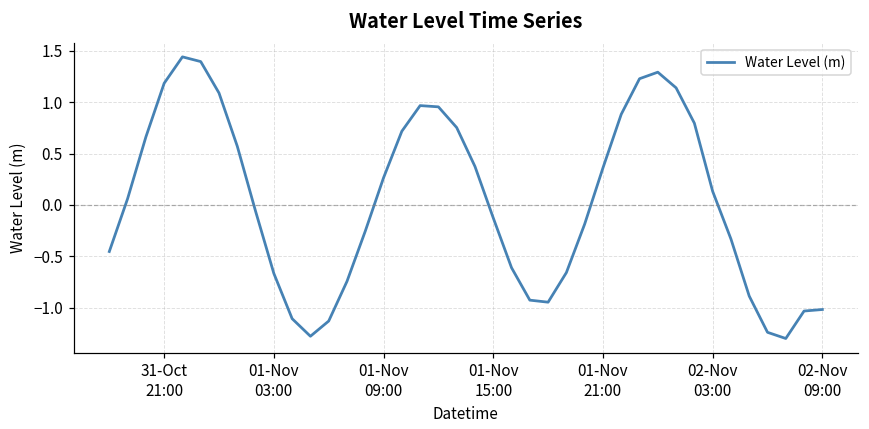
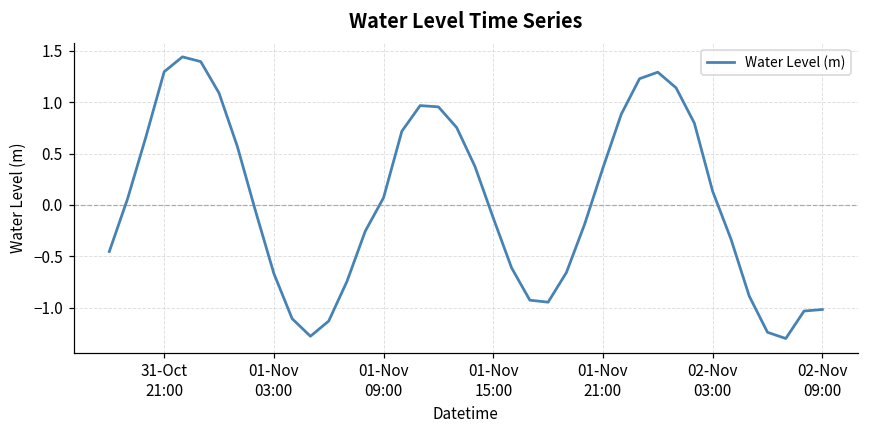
31-Oct 21:00: 1.2 -> 1.3
01-Nov 09:00: 0.3 -> 0.1
